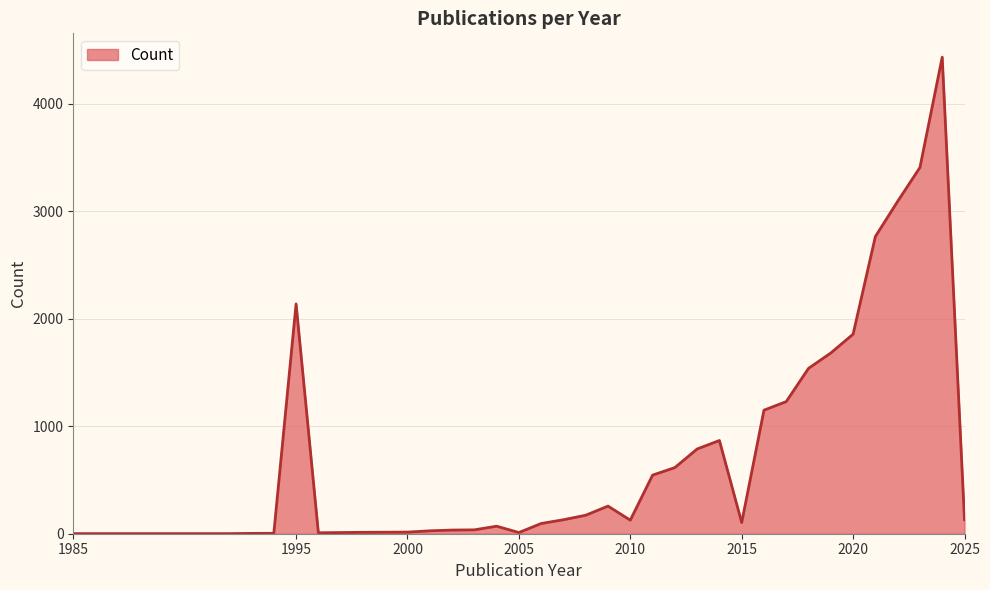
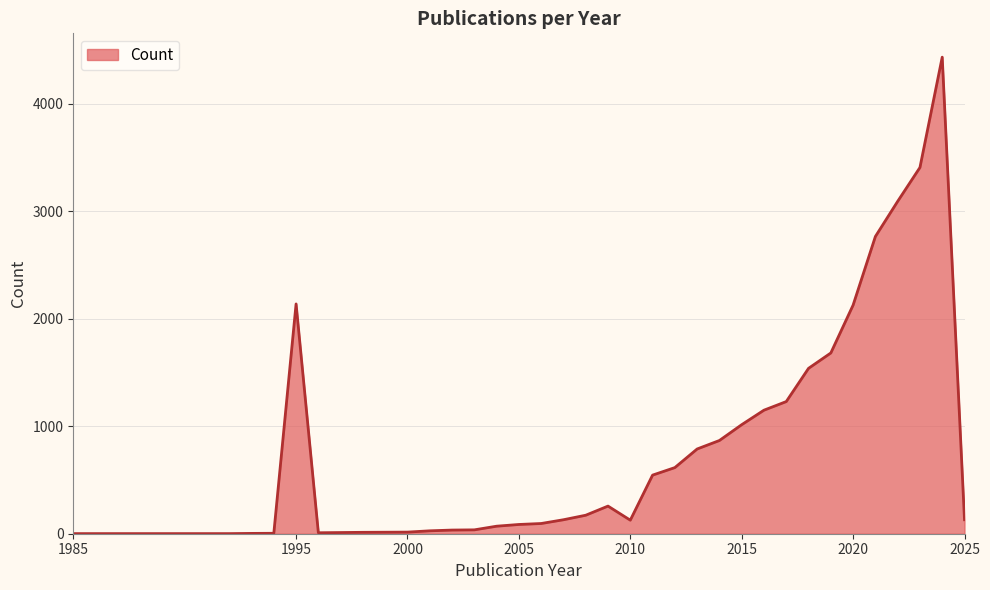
2005: 10 -> 90
2015: 100 -> 1010
2020: 1860 -> 2130
